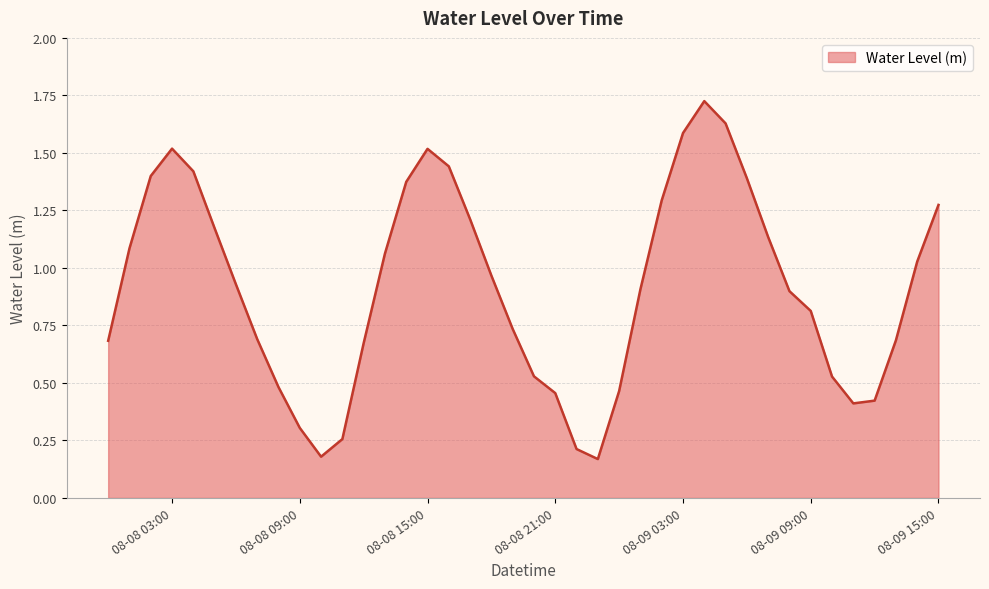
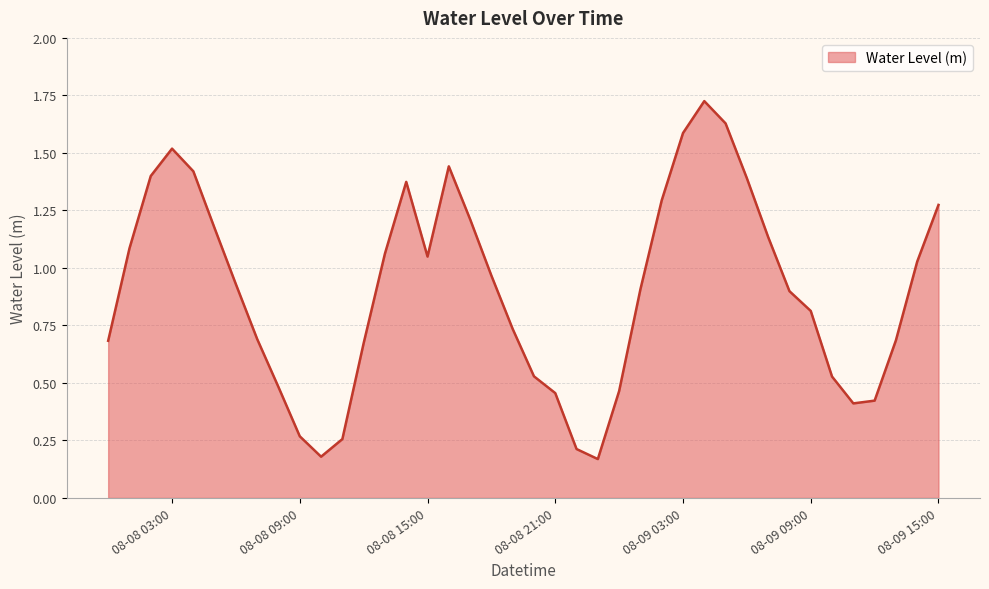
08-08 09:00: 0.30 -> 0.27
08-08 15:00: 1.52 -> 1.05
